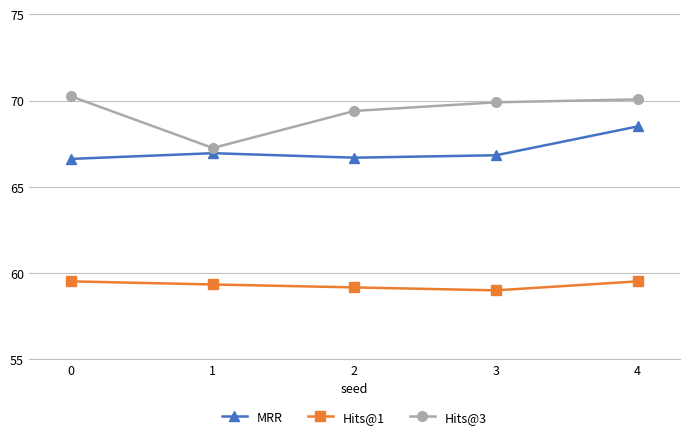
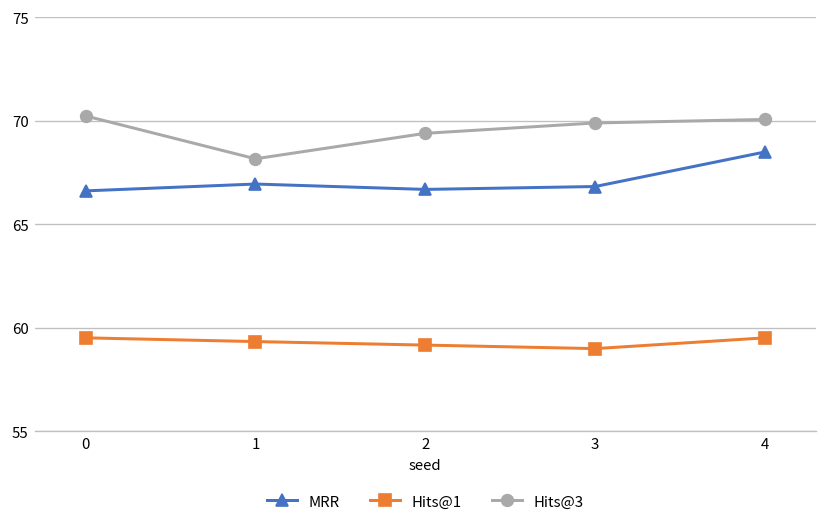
Hits@3, 1: 67.3 -> 68.2
